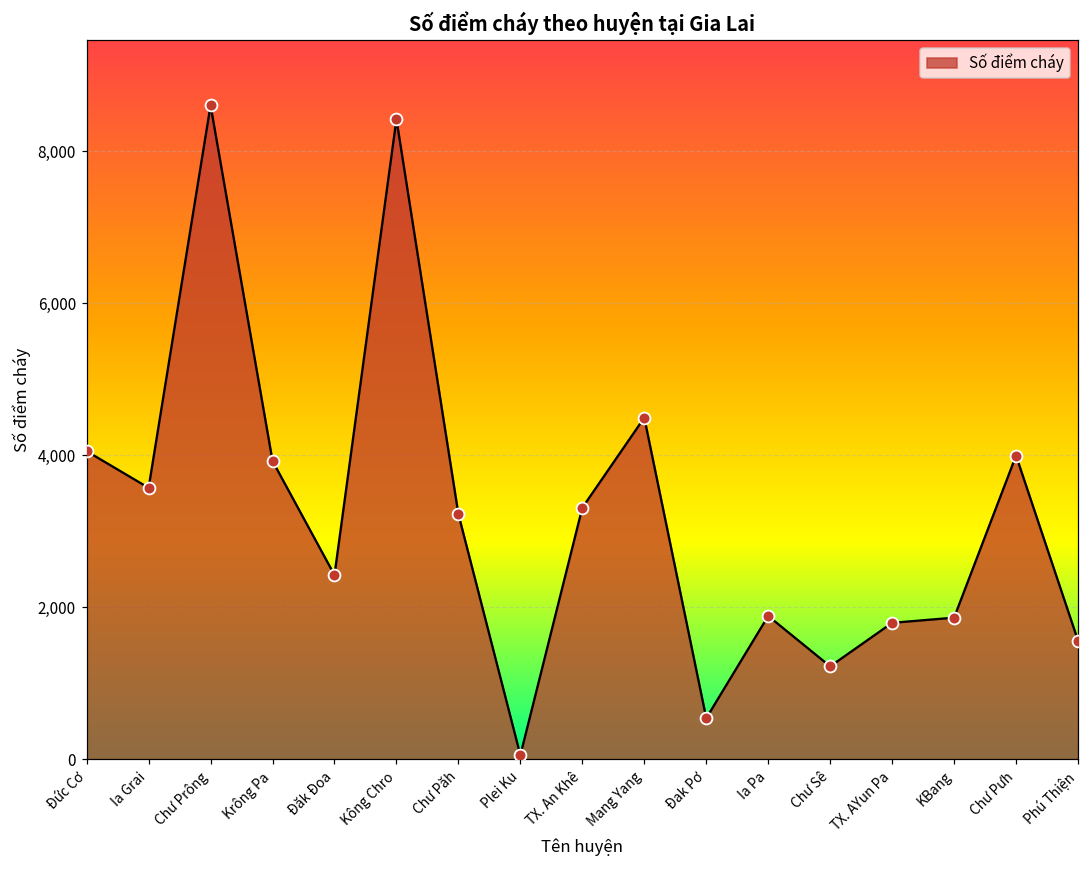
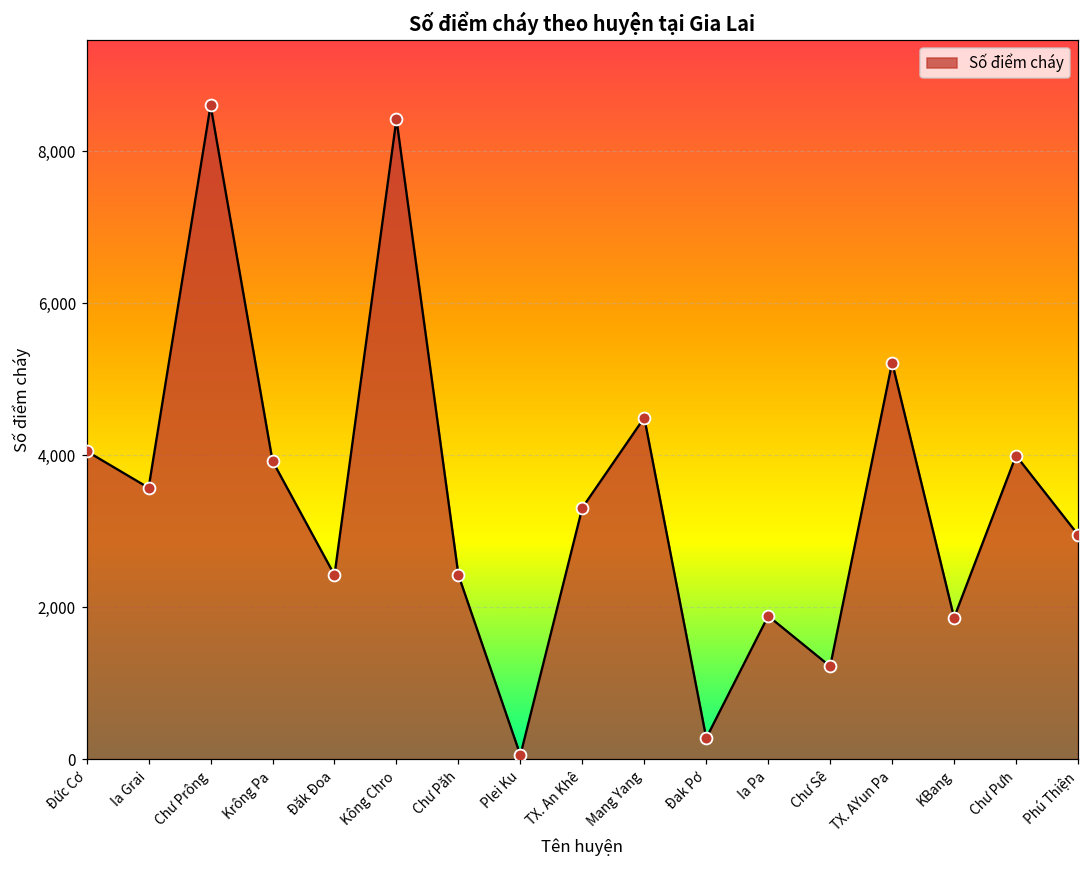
Chư Păh: 3,200 -> 2,400
Đak Pơ: 500 -> 300
TX. AYun Pa: 1,800 -> 5,200
Phú Thiện: 1,600 -> 3,000
